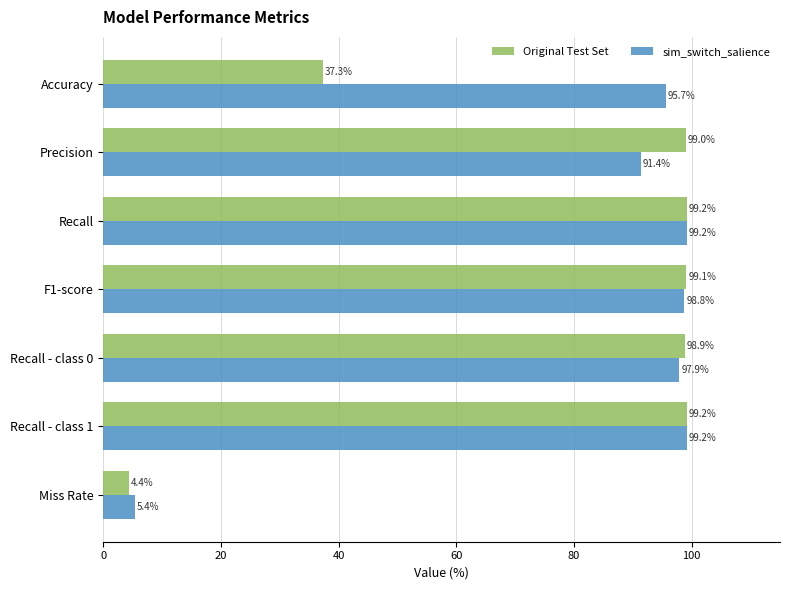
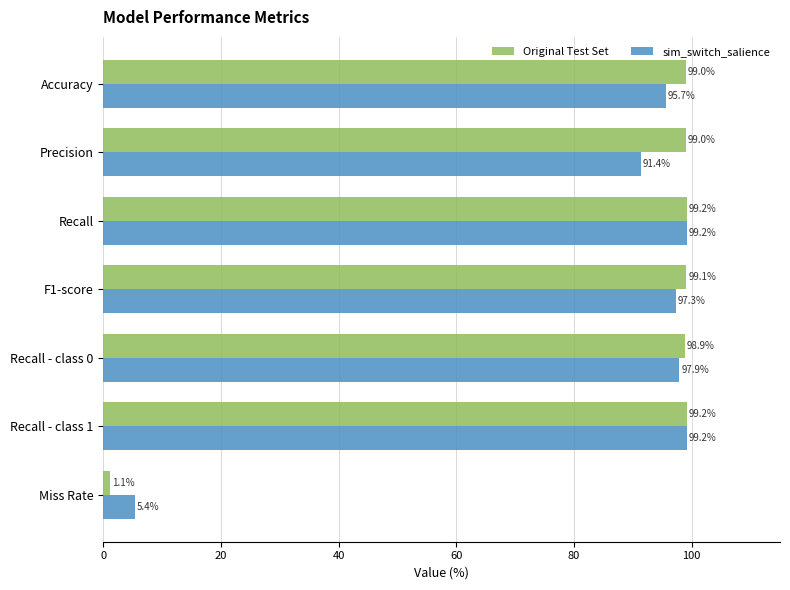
Original Test Set, Accuracy: 37.3% -> 99.0%
sim_switch_salience, F1-score: 98.8% -> 97.3%
Original Test Set, Miss Rate: 4.4% -> 1.1%
